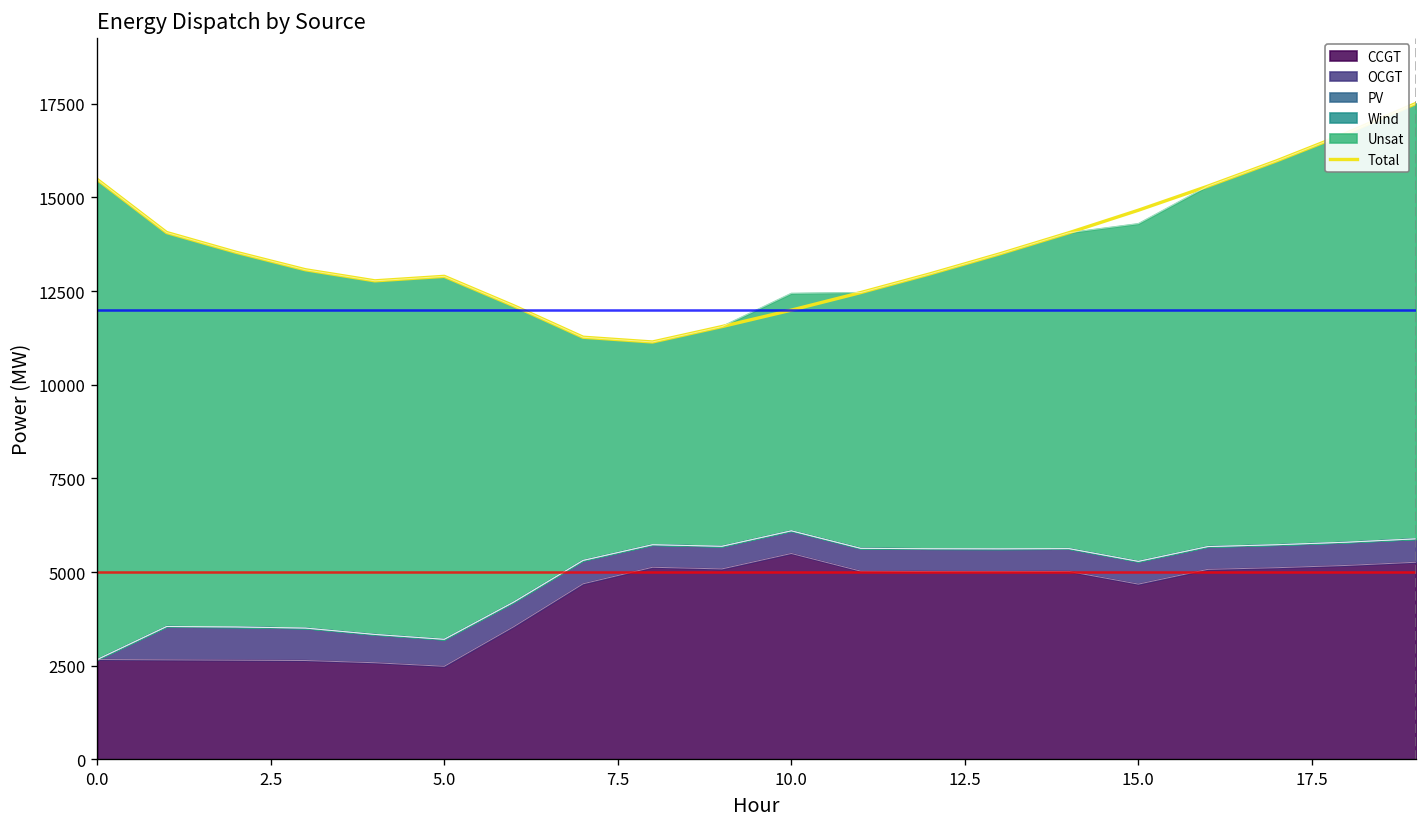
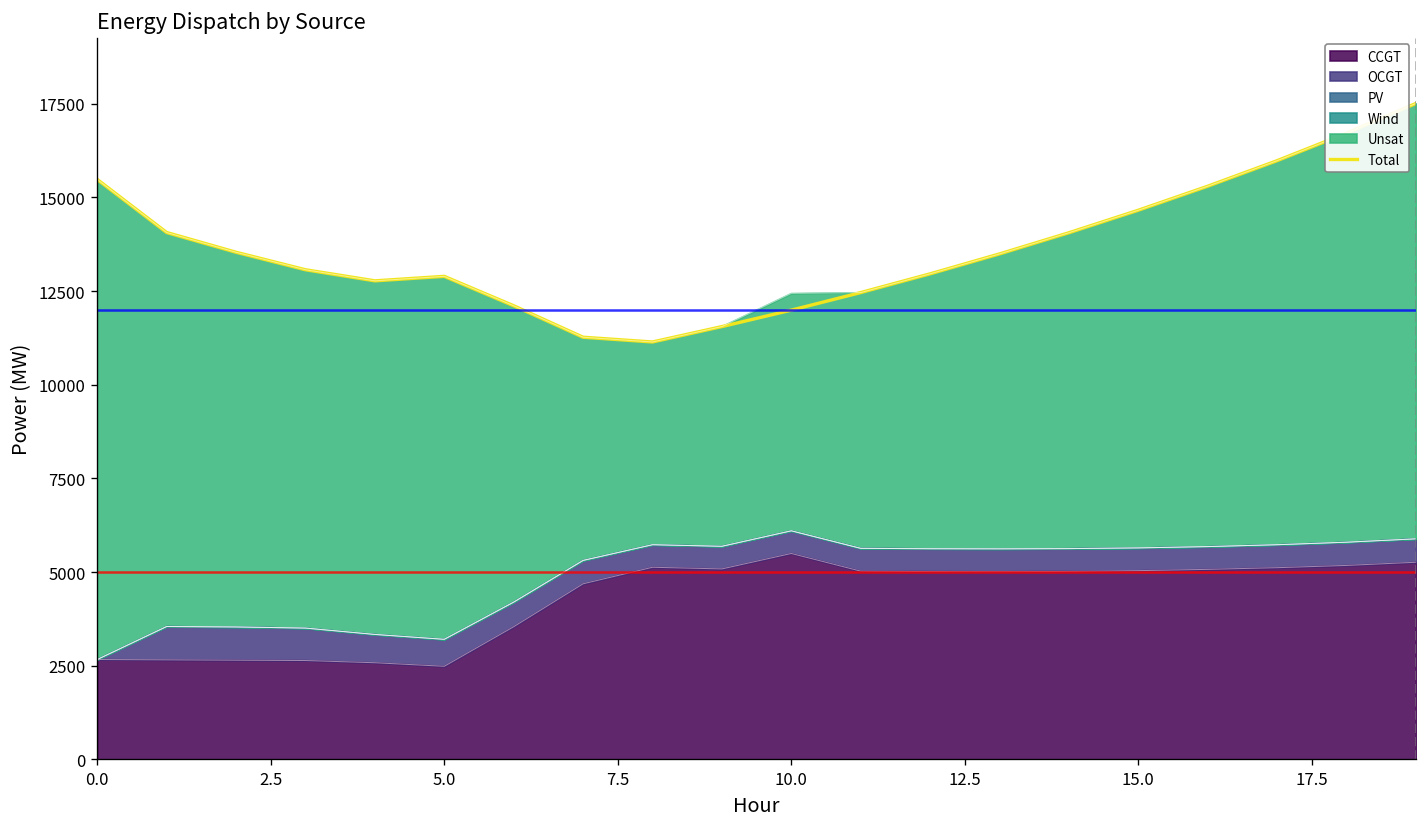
CCGT, 15.0: 4700 -> 5000
